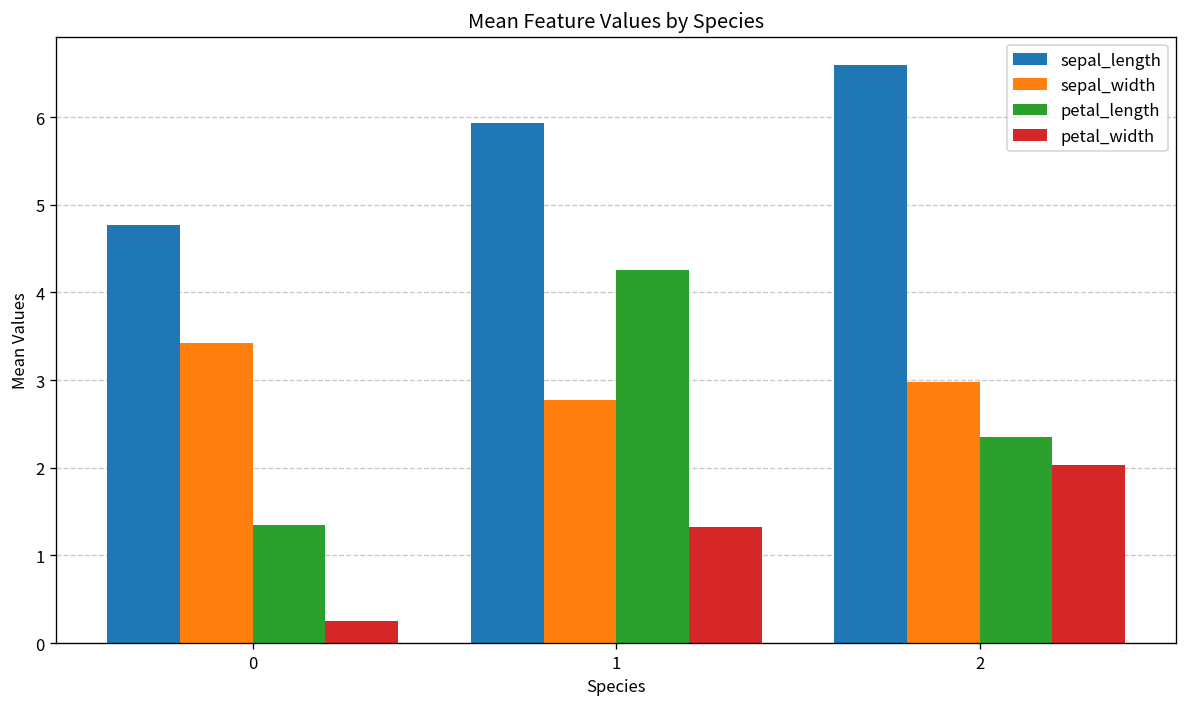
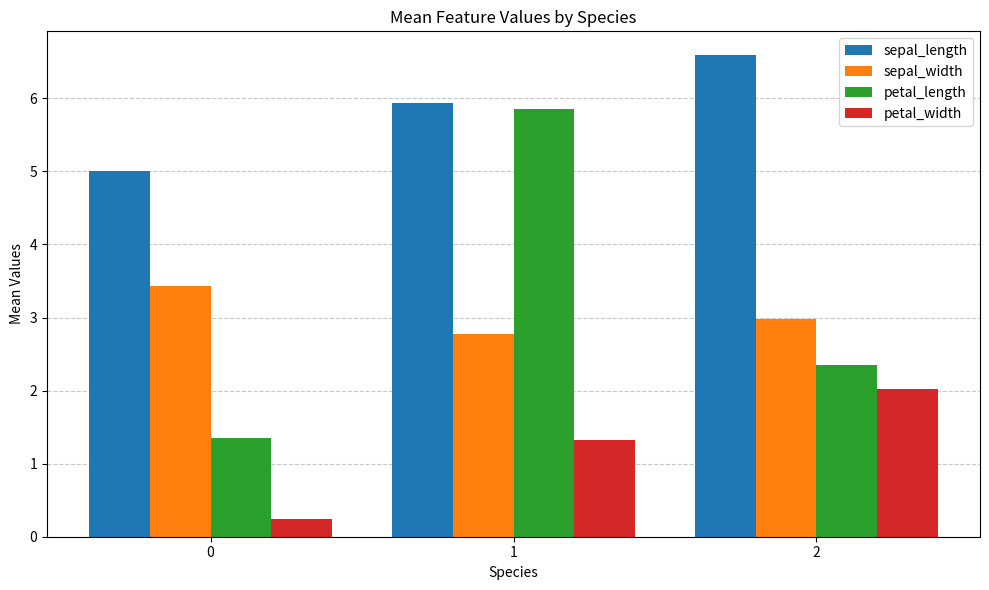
sepal_length, 0: 4.8 -> 5.0
petal_length, 1: 4.3 -> 5.9
